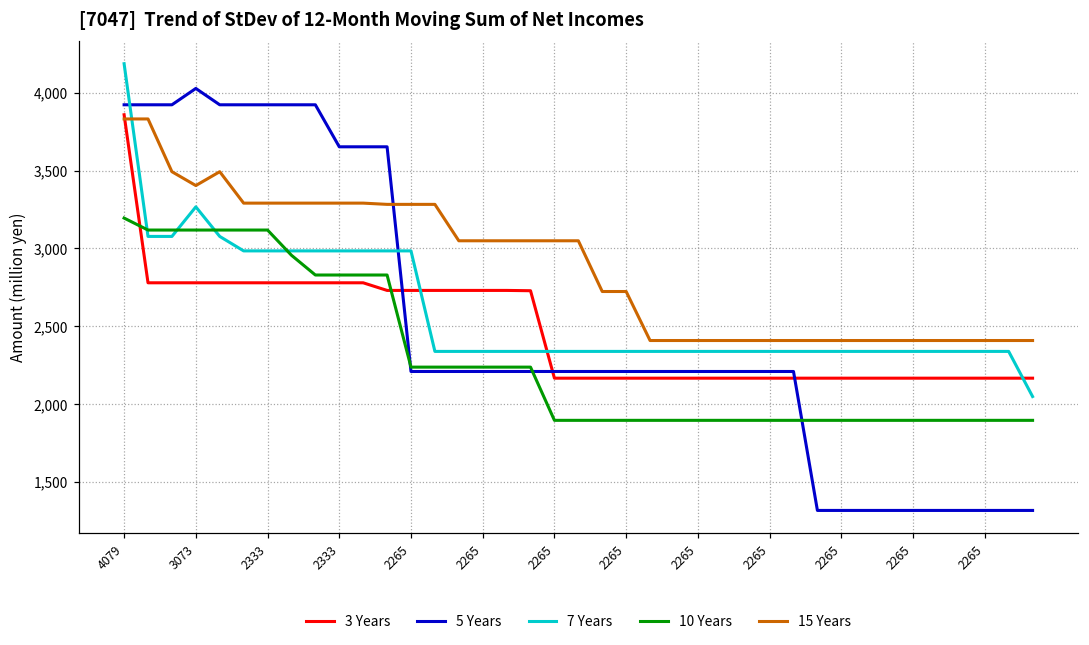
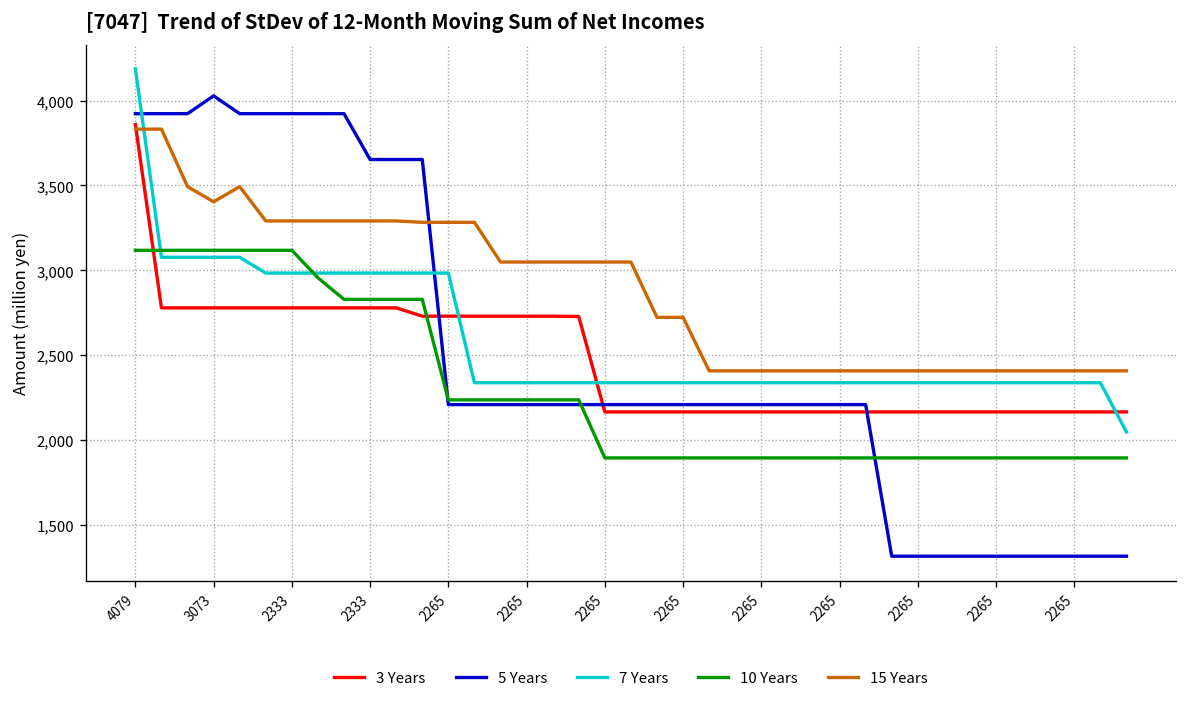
10 Years, 4079: 3,200 -> 3,120
7 Years, 3073: 3,270 -> 3,080
